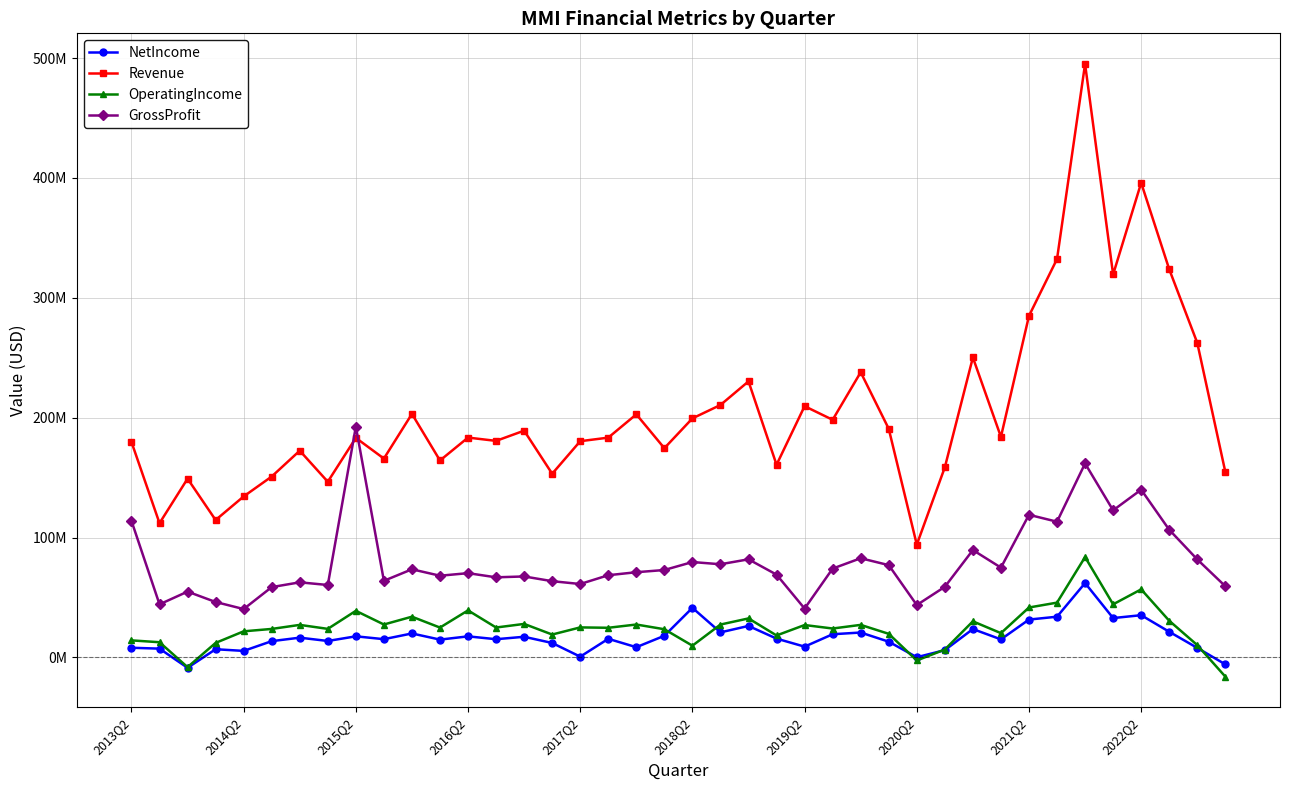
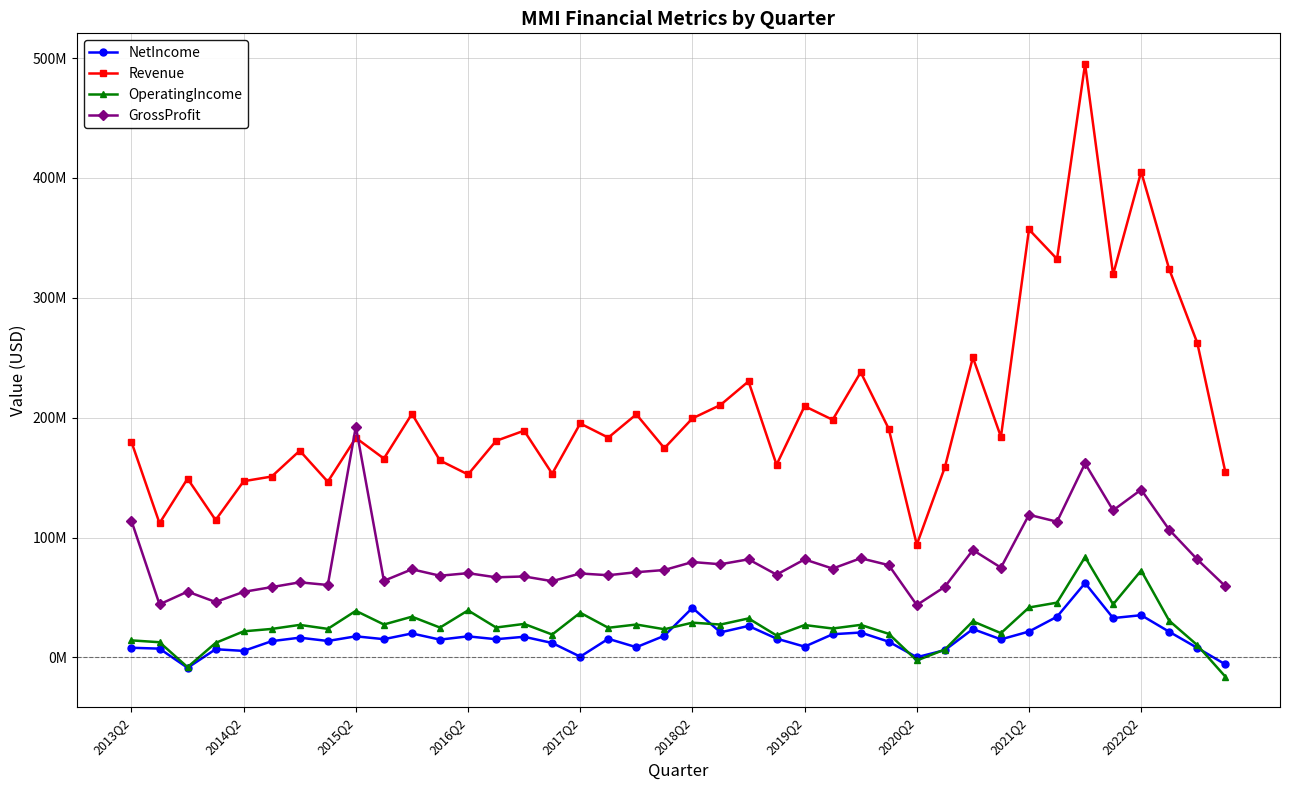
Revenue, 2014Q2: 134000000 -> 147000000
GrossProfit, 2014Q2: 40000000 -> 55000000
Revenue, 2016Q2: 183000000 -> 153000000
Revenue, 2017Q2: 180000000 -> 195000000
OperatingIncome, 2017Q2: 25000000 -> 37000000
GrossProfit, 2017Q2: 61000000 -> 70000000
OperatingIncome, 2018Q2: 10000000 -> 29000000
GrossProfit, 2019Q2: 41000000 -> 82000000
NetIncome, 2021Q2: 32000000 -> 22000000
Revenue, 2021Q2: 285000000 -> 357000000
Revenue, 2022Q2: 396000000 -> 405000000
OperatingIncome, 2022Q2: 57000000 -> 72000000
